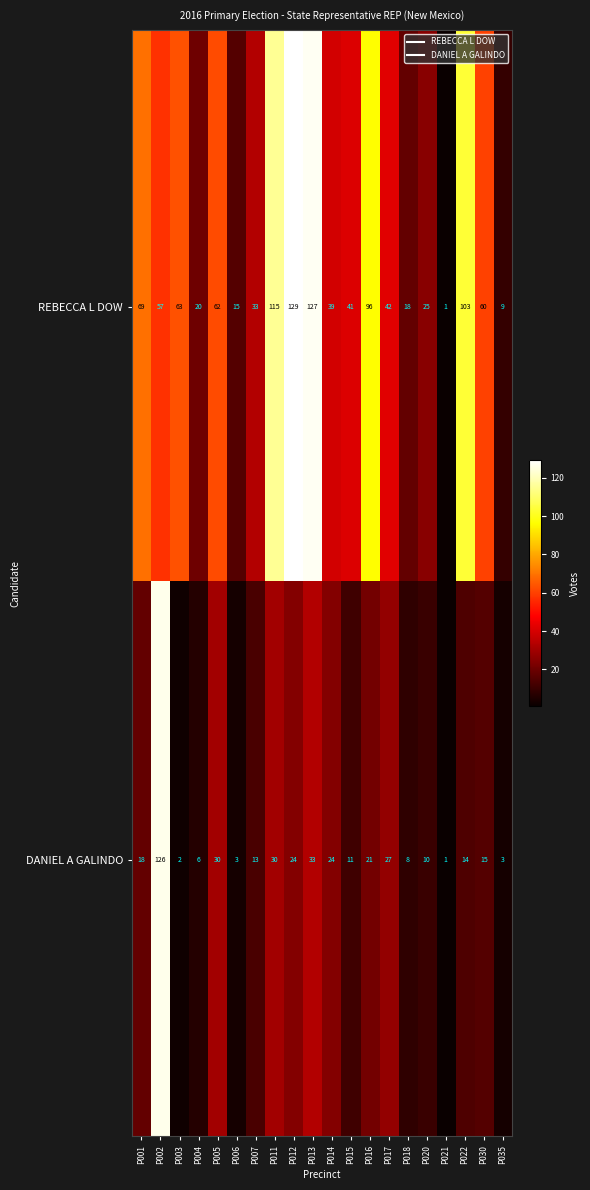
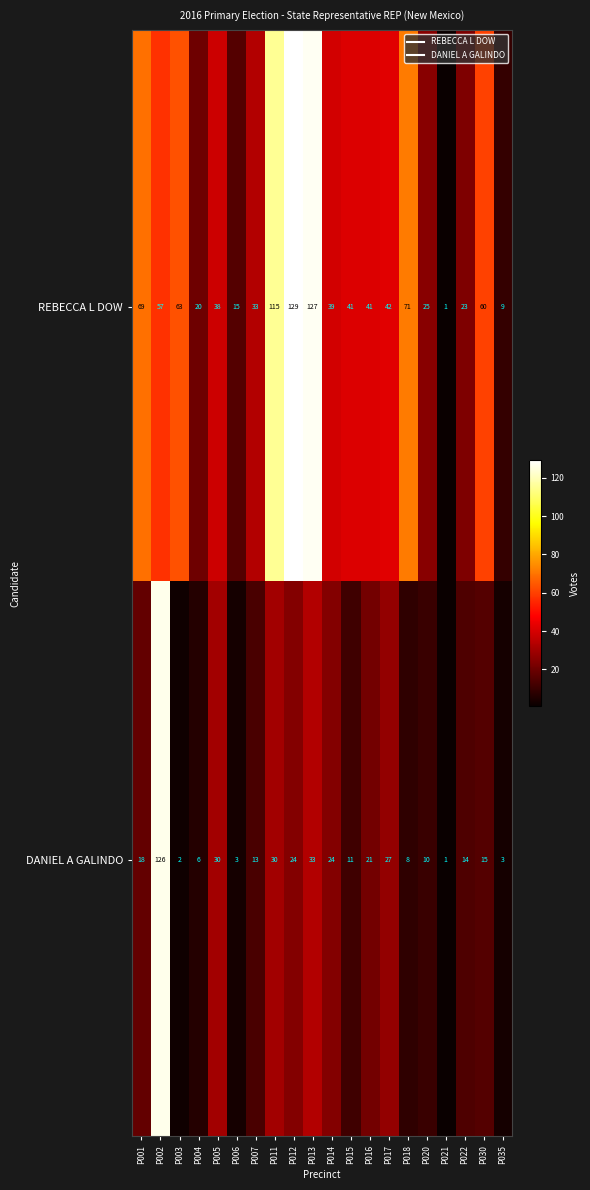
REBECCA L DOW, P005: 62 -> 38
REBECCA L DOW, P016: 96 -> 41
REBECCA L DOW, P018: 18 -> 71
REBECCA L DOW, P022: 103 -> 23
